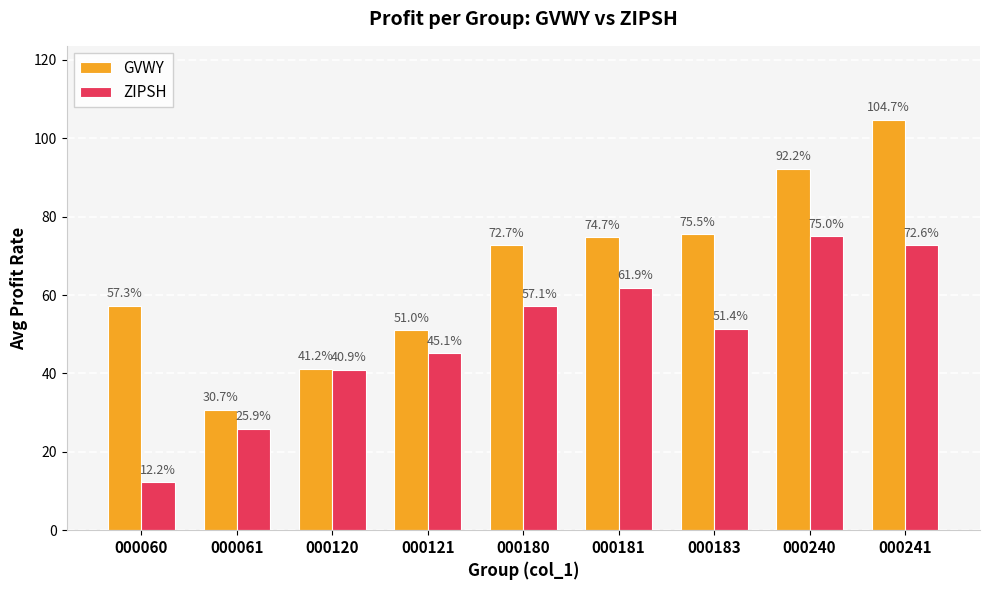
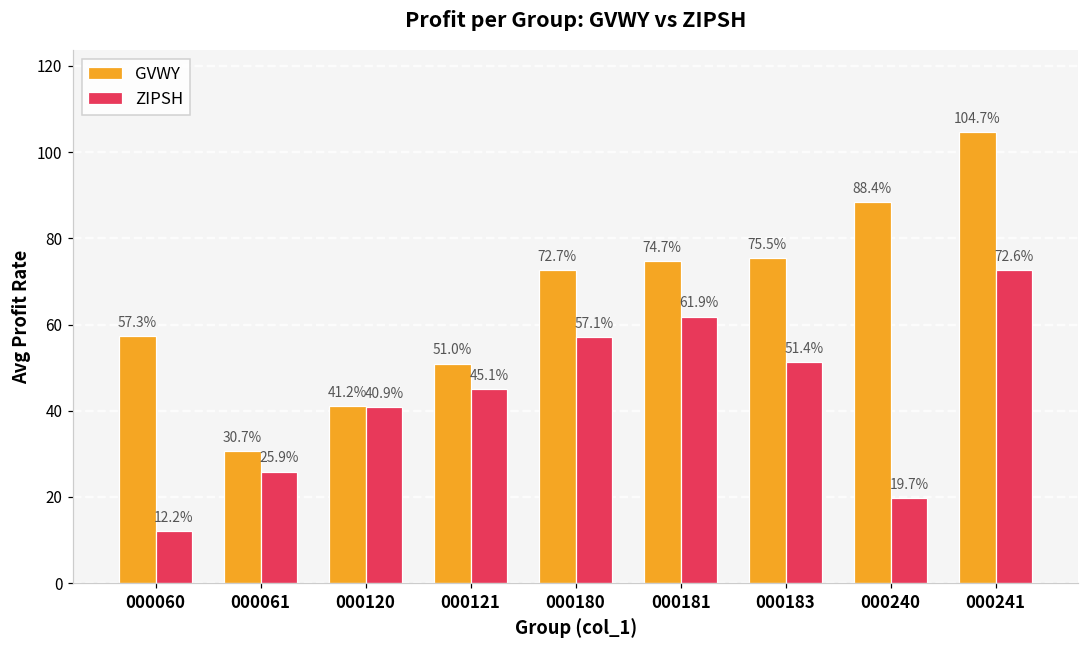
GVWY, 000240: 92.2% -> 88.4%
ZIPSH, 000240: 75.0% -> 19.7%
